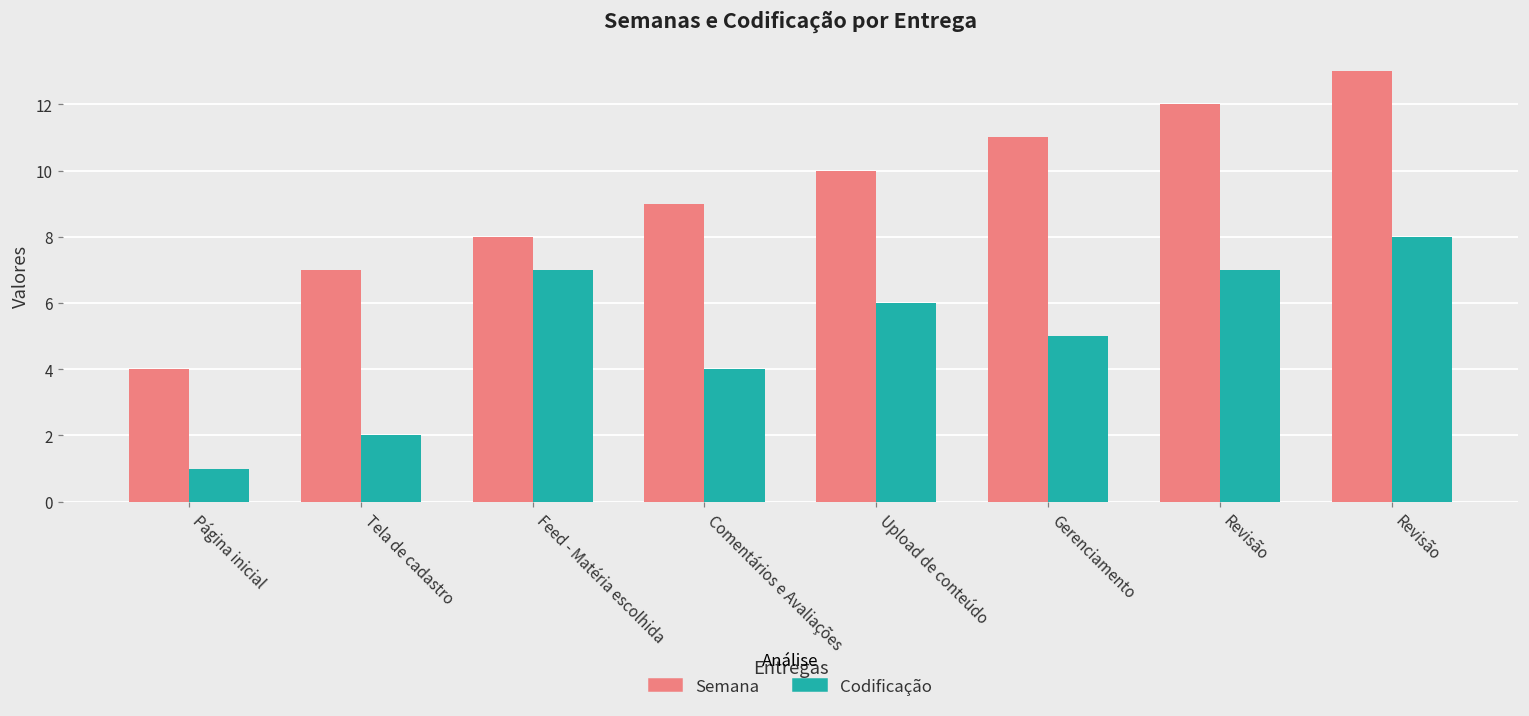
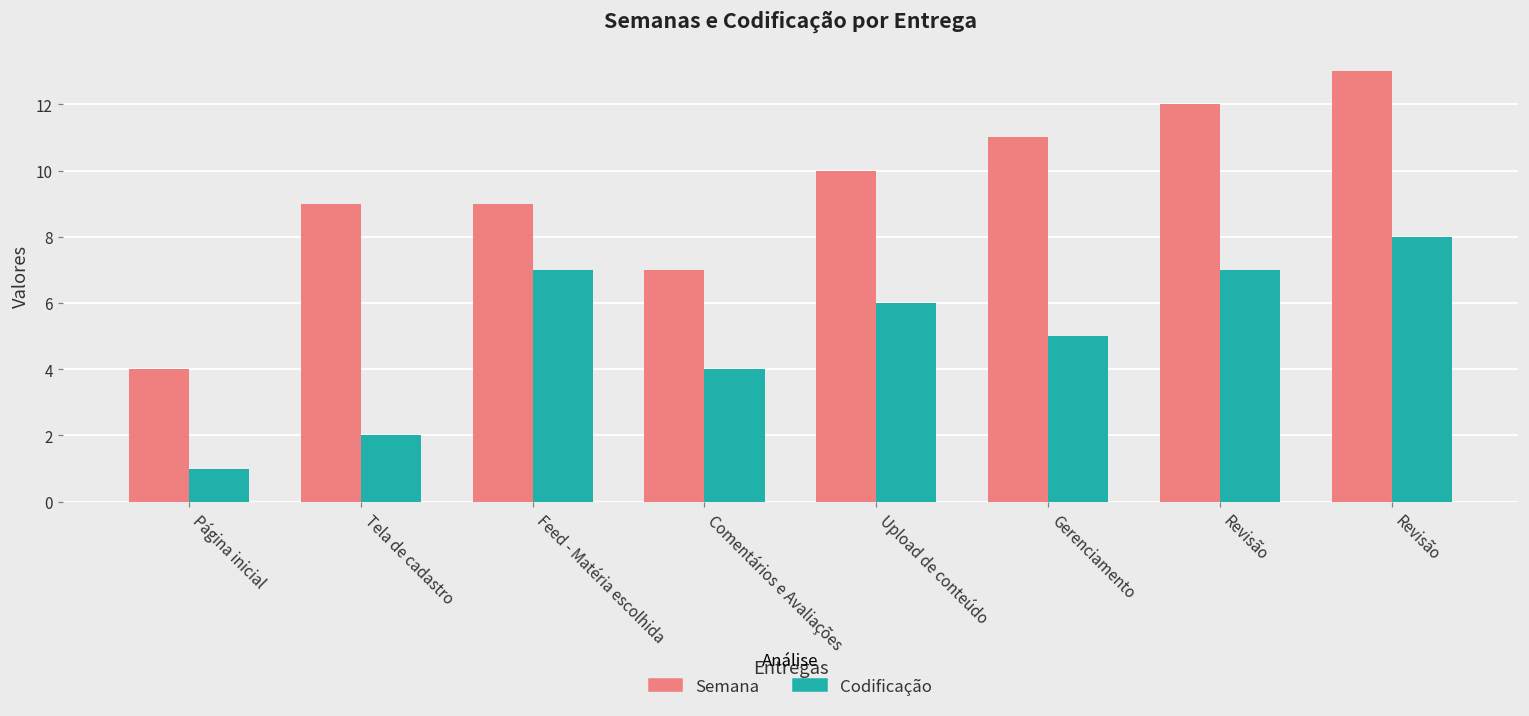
Semana, Tela de cadastro: 7 -> 9
Semana, Feed - Matéria escolhida: 8 -> 9
Semana, Comentários e Avaliações: 9 -> 7
